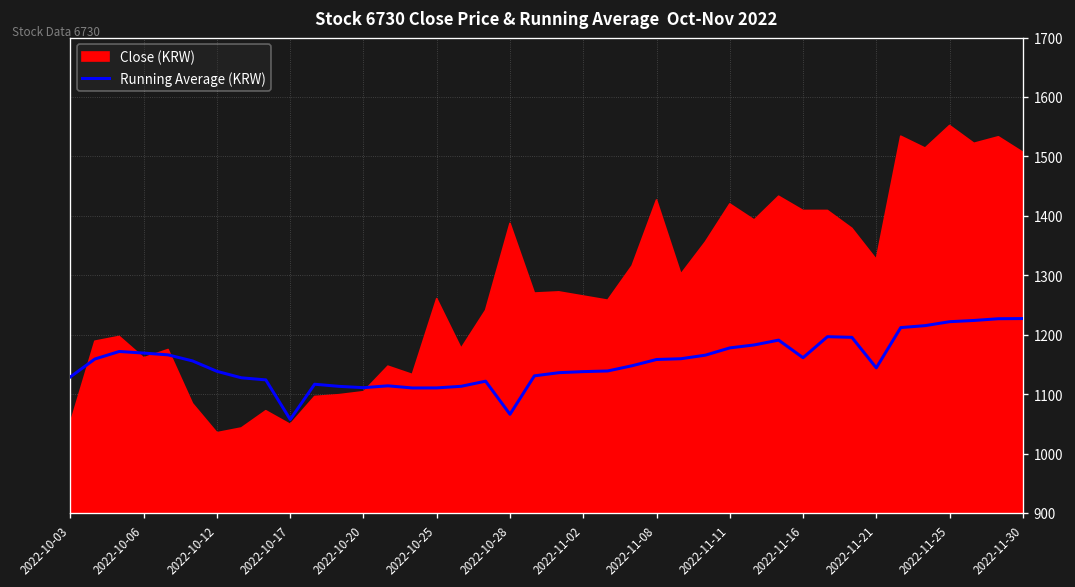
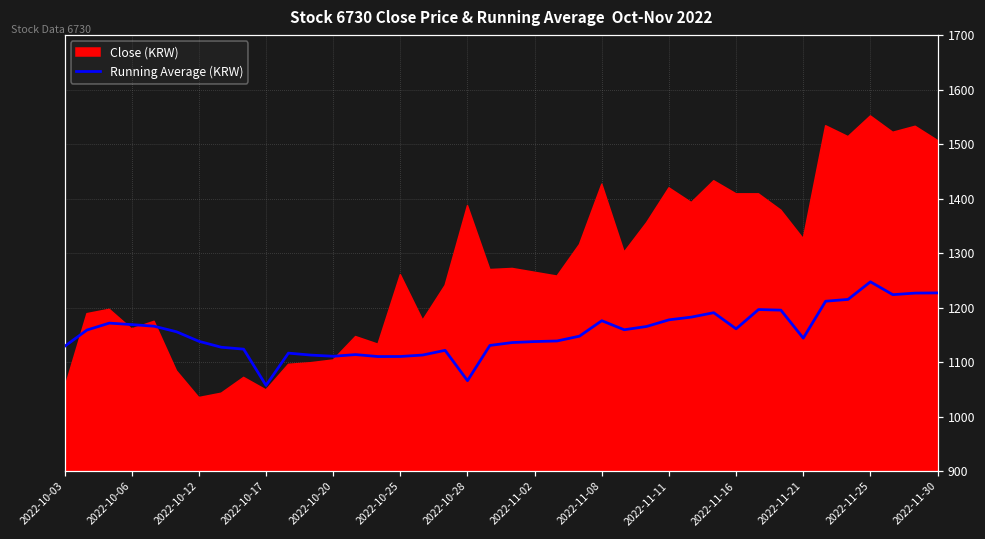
Running Average (KRW), 2022-11-08: 1160 -> 1180
Running Average (KRW), 2022-11-25: 1220 -> 1250
